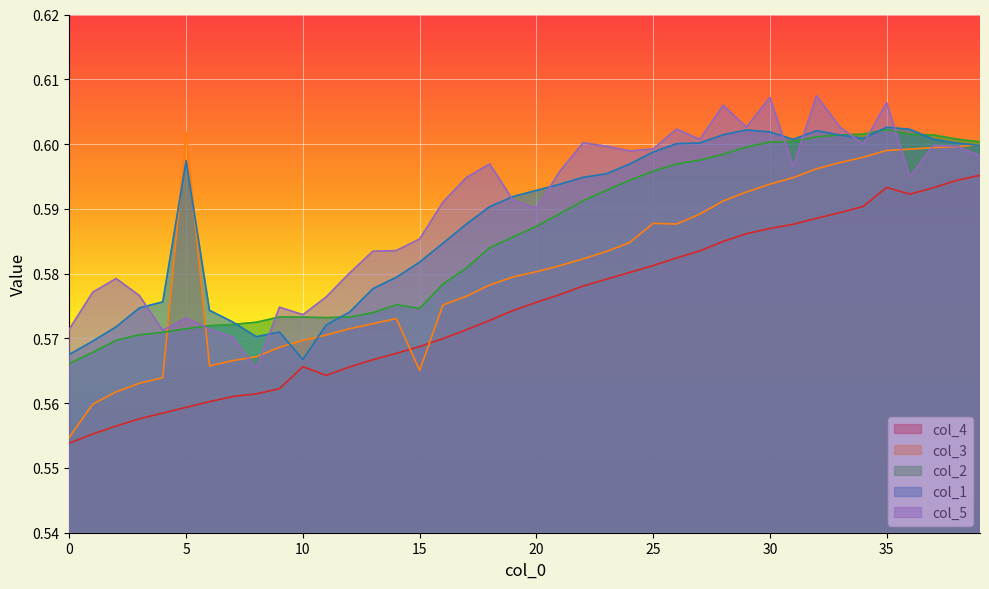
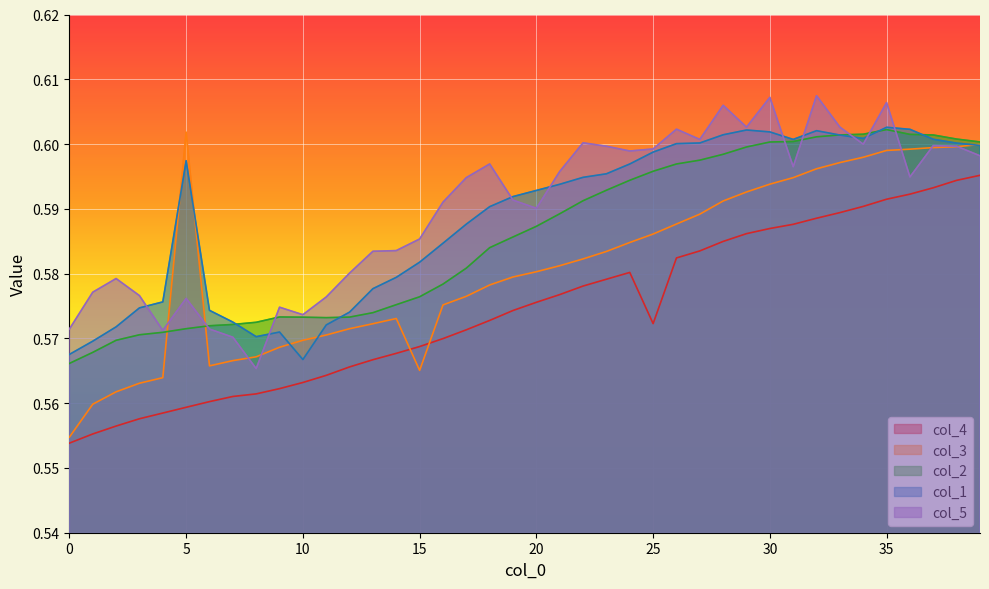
col_5, 5: 0.573 -> 0.576
col_4, 10: 0.566 -> 0.563
col_2, 15: 0.575 -> 0.576
col_4, 25: 0.581 -> 0.572
col_3, 25: 0.588 -> 0.586
col_4, 35: 0.593 -> 0.591
